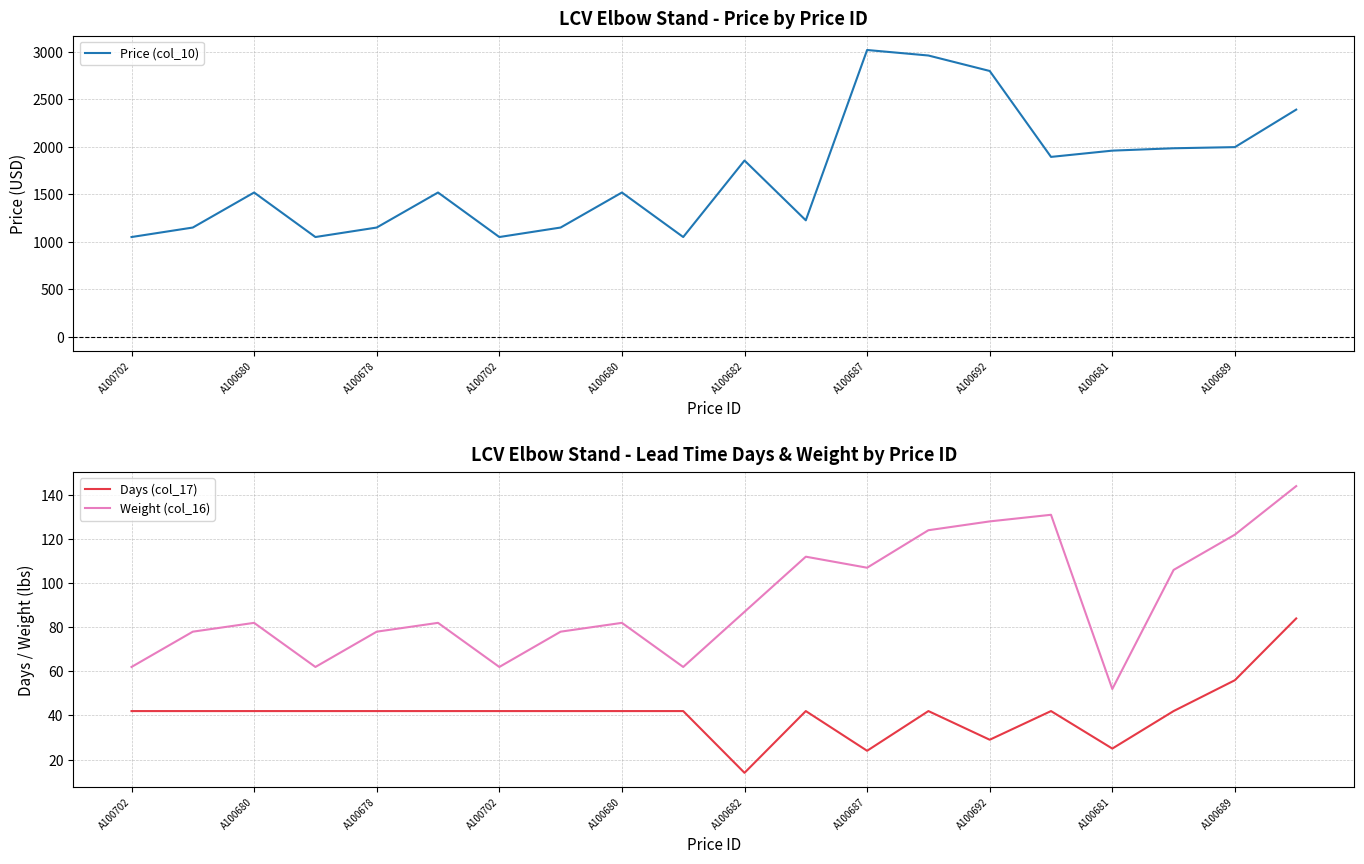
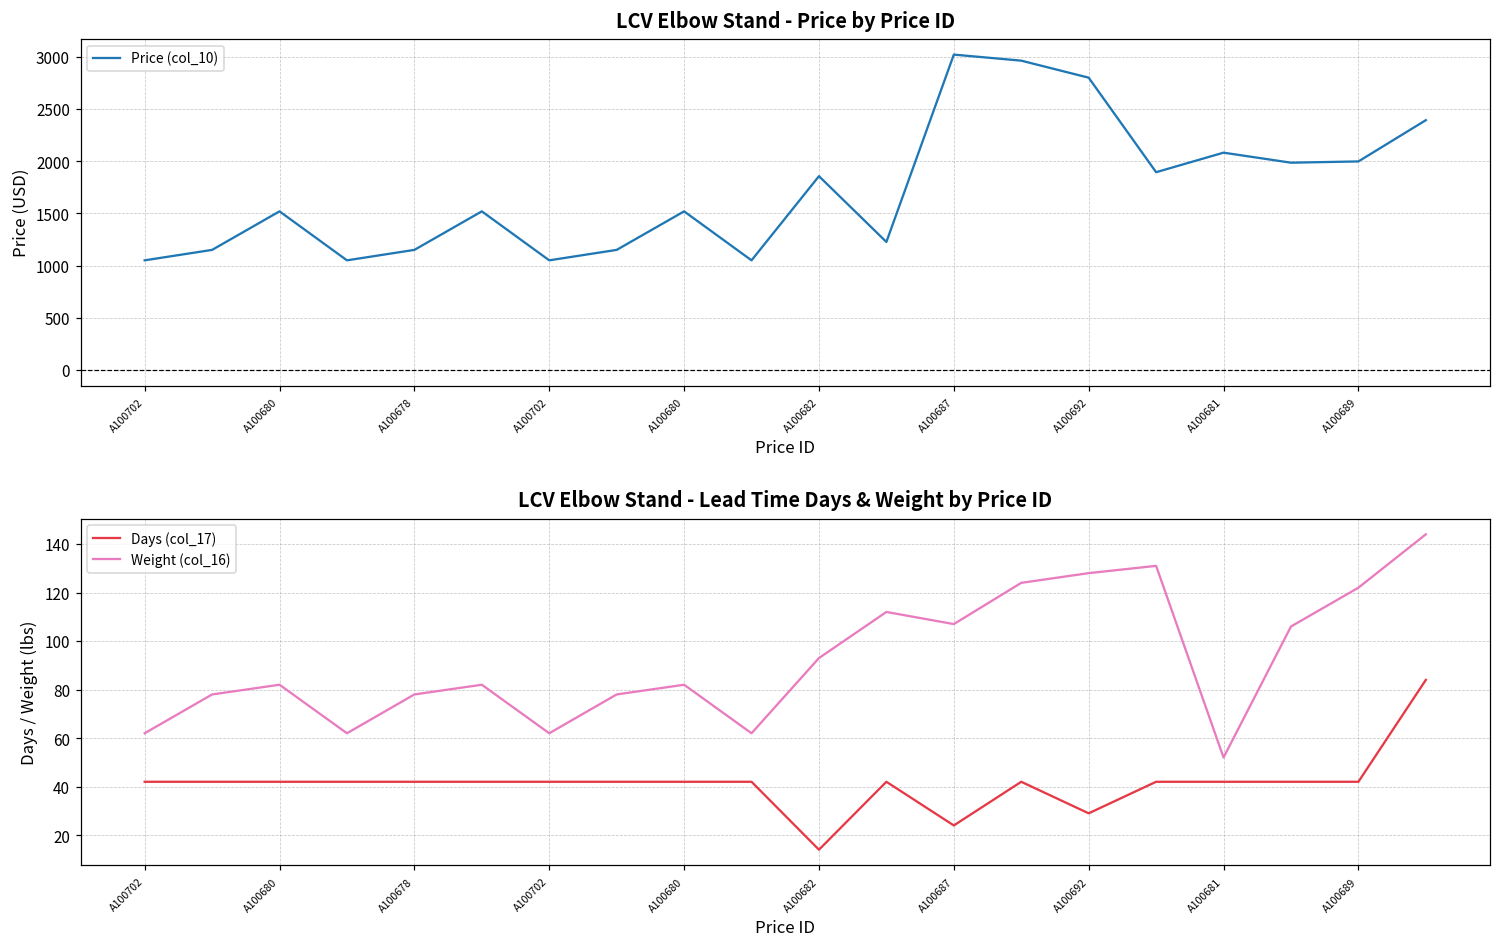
LCV Elbow Stand - Price by Price ID, A100681: 2000 -> 2100
LCV Elbow Stand - Lead Time Days & Weight by Price ID, Weight (col_16), A100682: 87 -> 93
LCV Elbow Stand - Lead Time Days & Weight by Price ID, Days (col_17), A100681: 25 -> 42
LCV Elbow Stand - Lead Time Days & Weight by Price ID, Days (col_17), A100689: 56 -> 42
